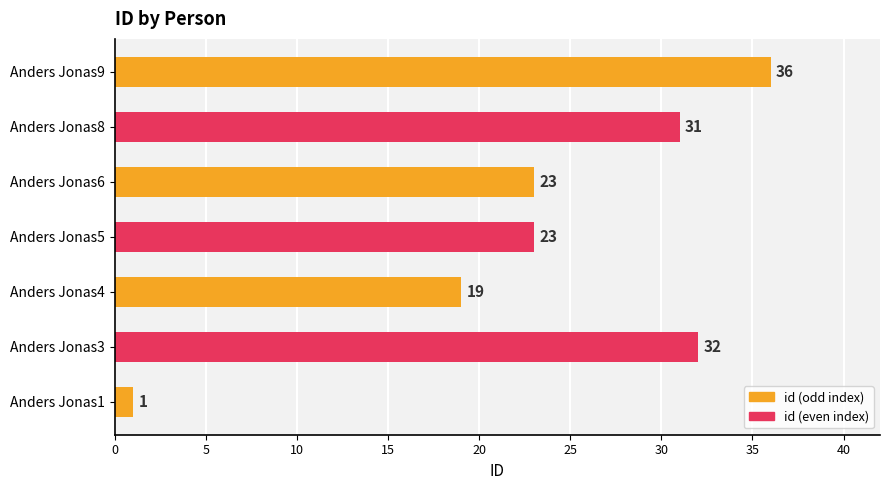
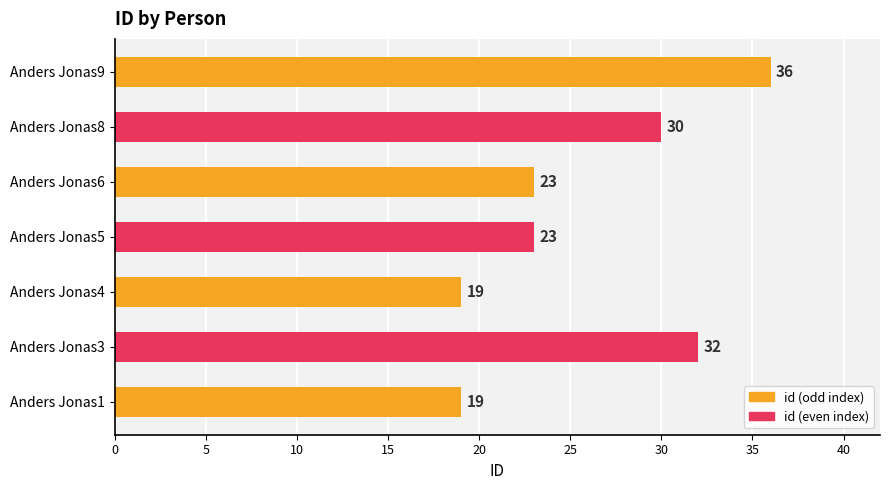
Anders Jonas8: 31 -> 30
Anders Jonas1: 1 -> 19
